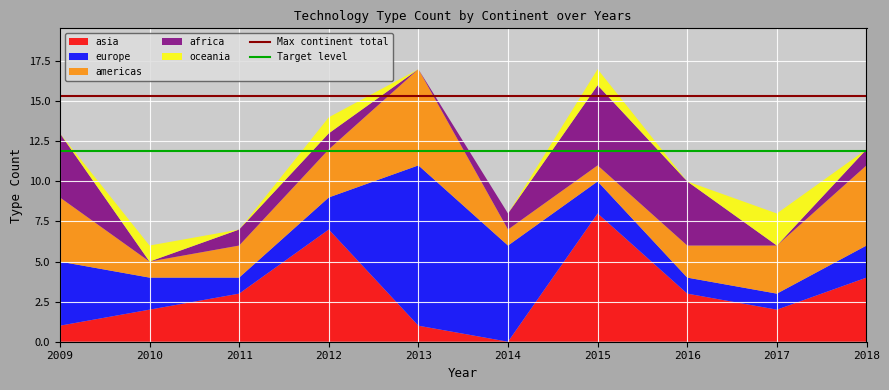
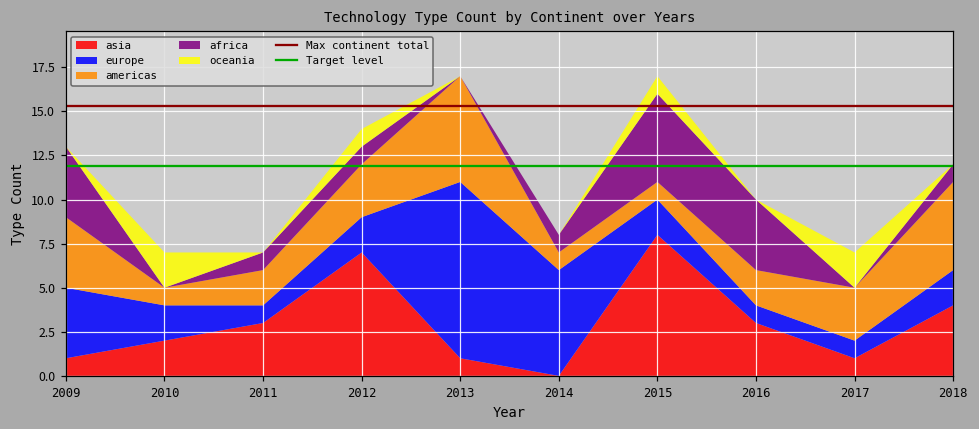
oceania, 2010: 1 -> 2
asia, 2017: 2 -> 1
